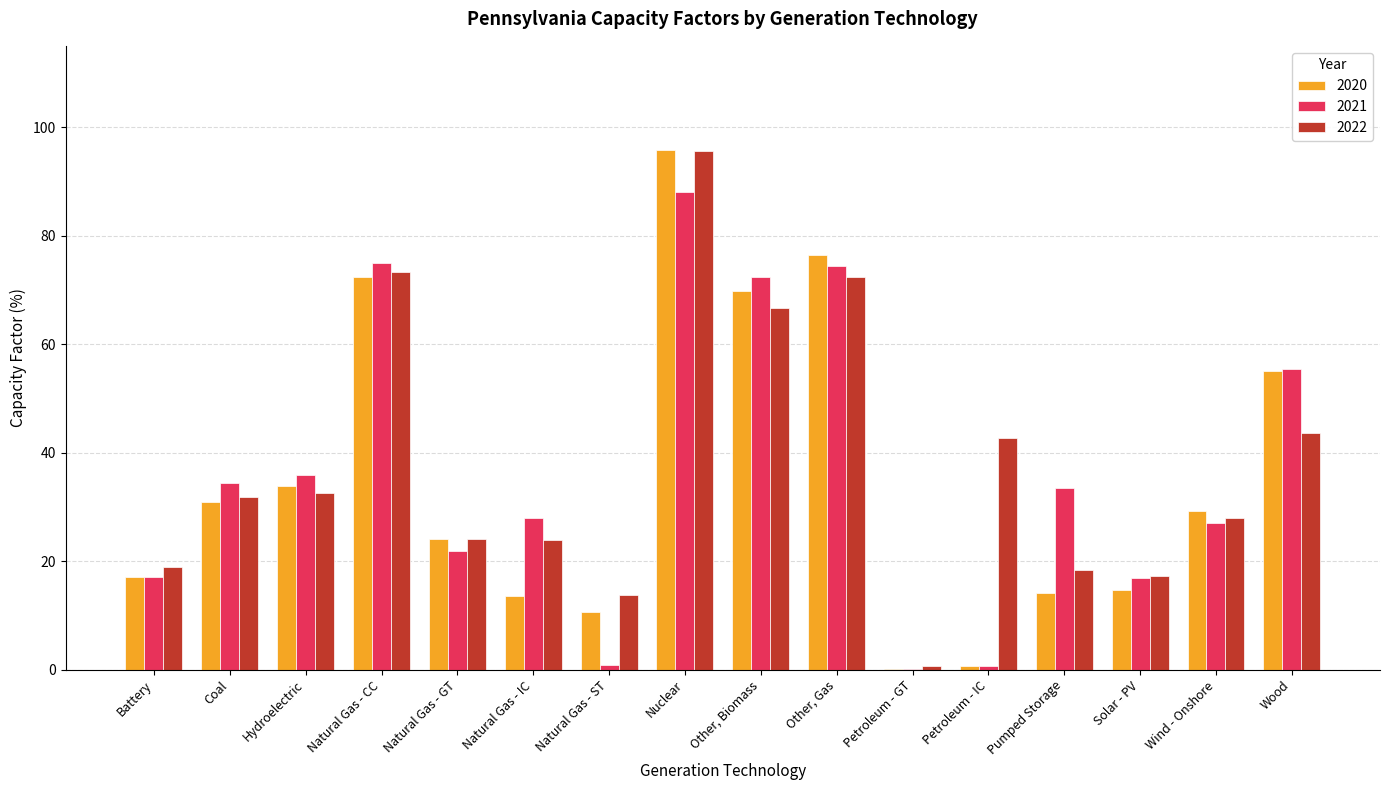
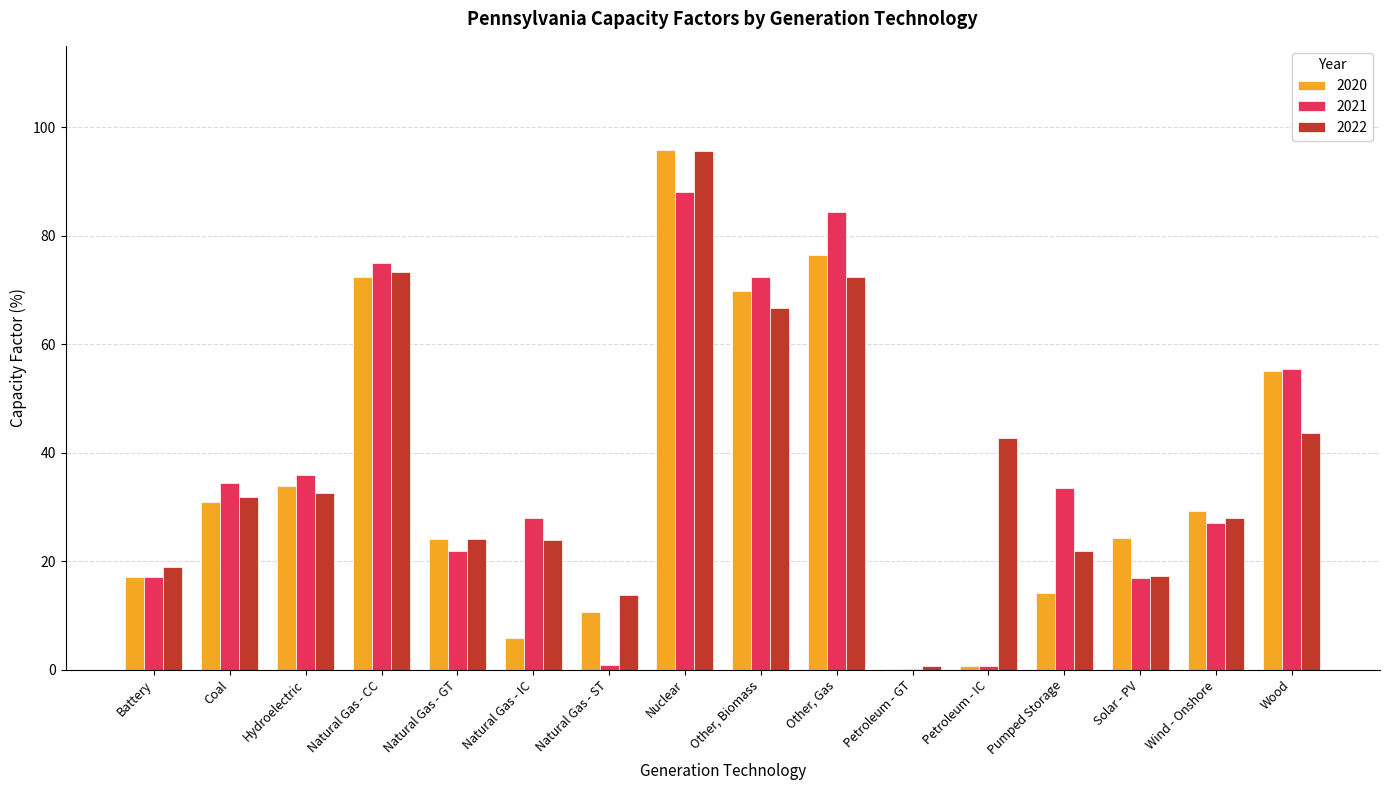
2020, Natural Gas - IC: 14 -> 6
2021, Other, Gas: 75 -> 84
2022, Pumped Storage: 18 -> 22
2020, Solar - PV: 15 -> 24
